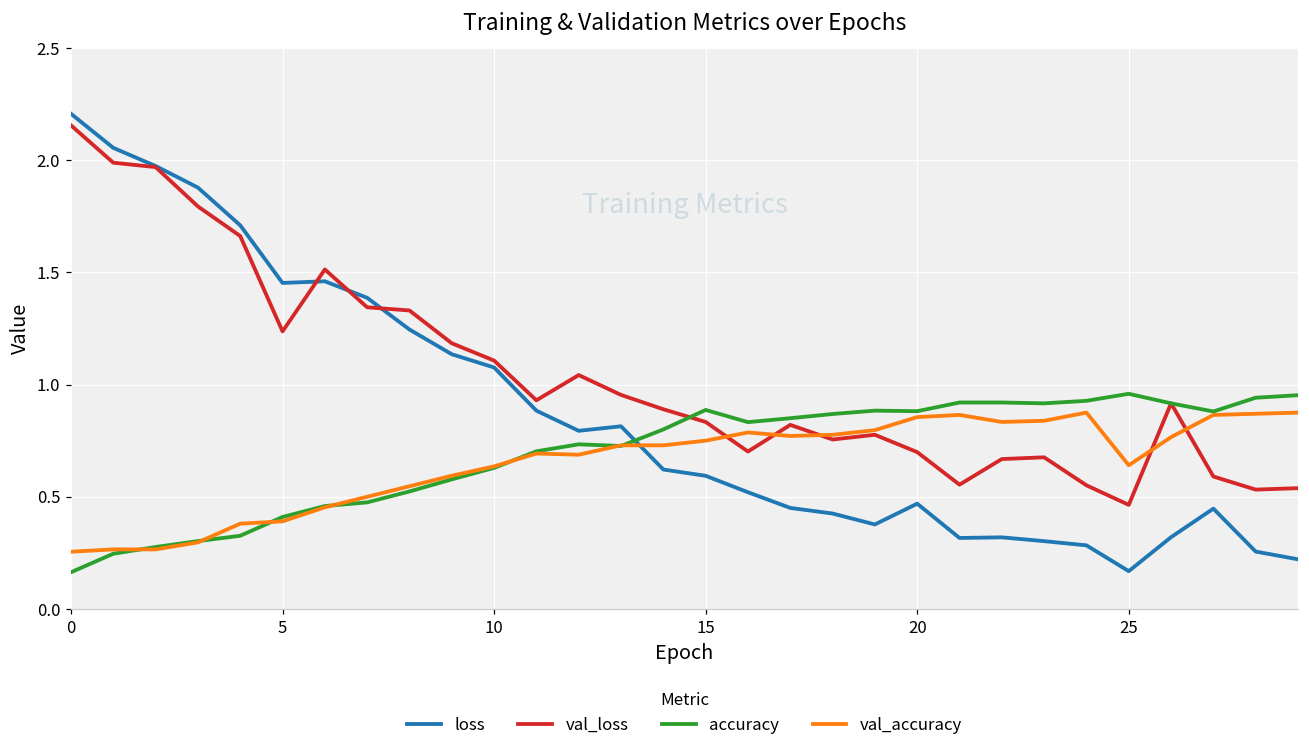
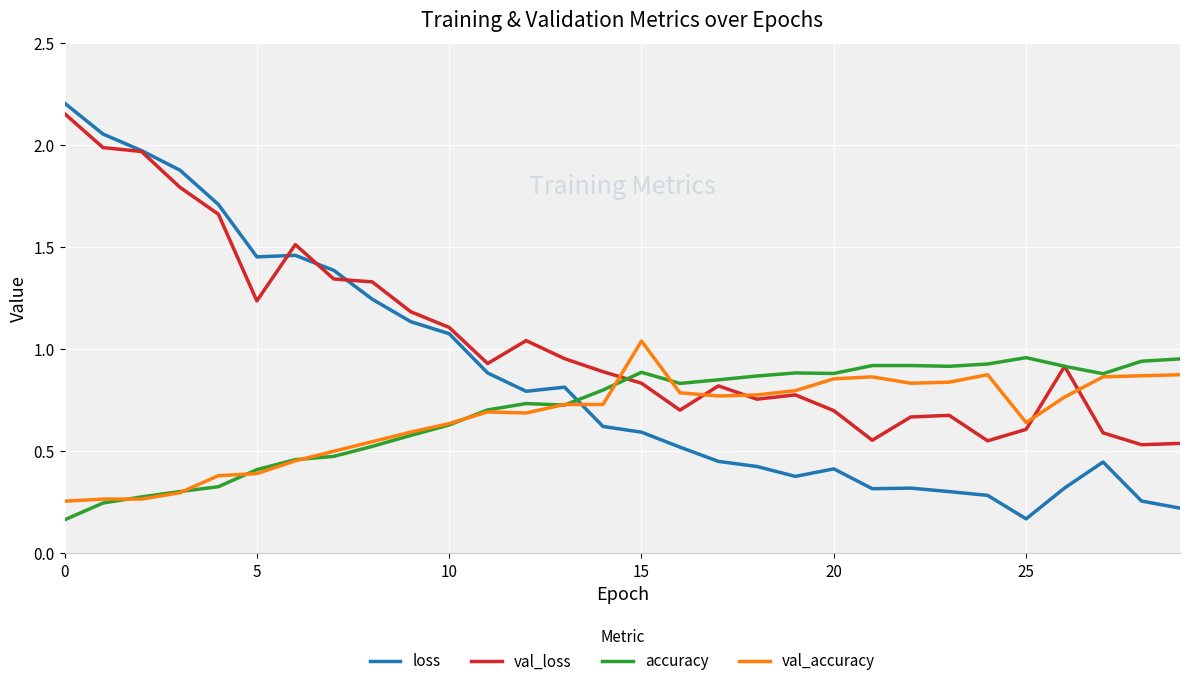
val_accuracy, 15: 0.75 -> 1.04
loss, 20: 0.47 -> 0.41
val_loss, 25: 0.46 -> 0.61
